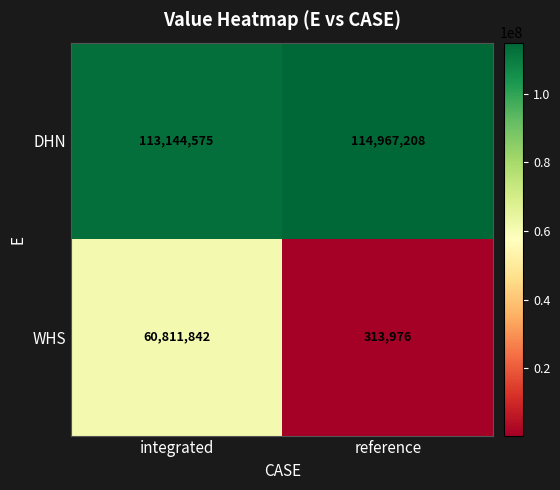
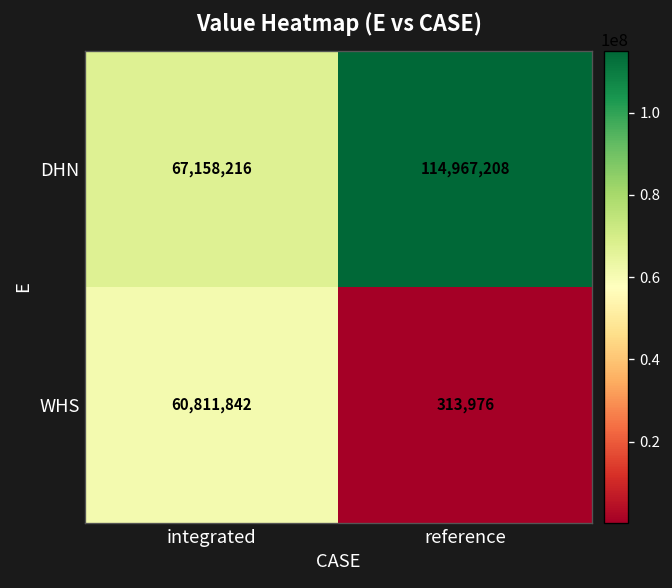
DHN, integrated: 113,144,575 -> 67,158,216
